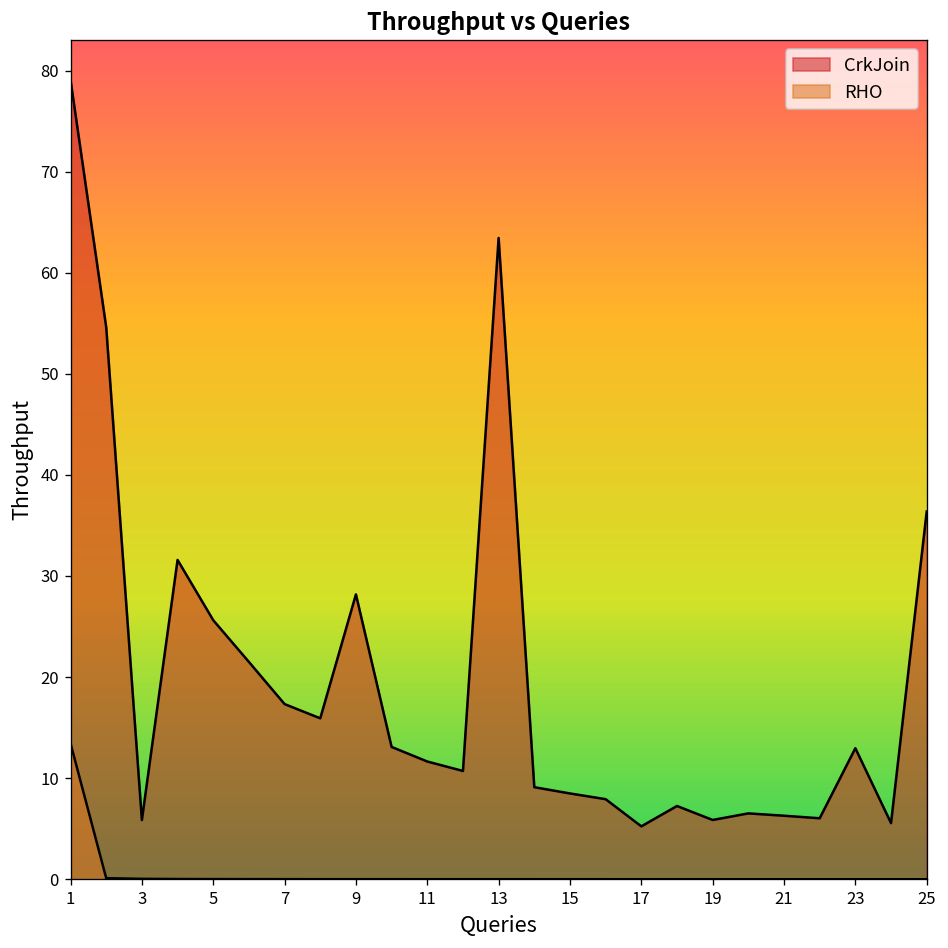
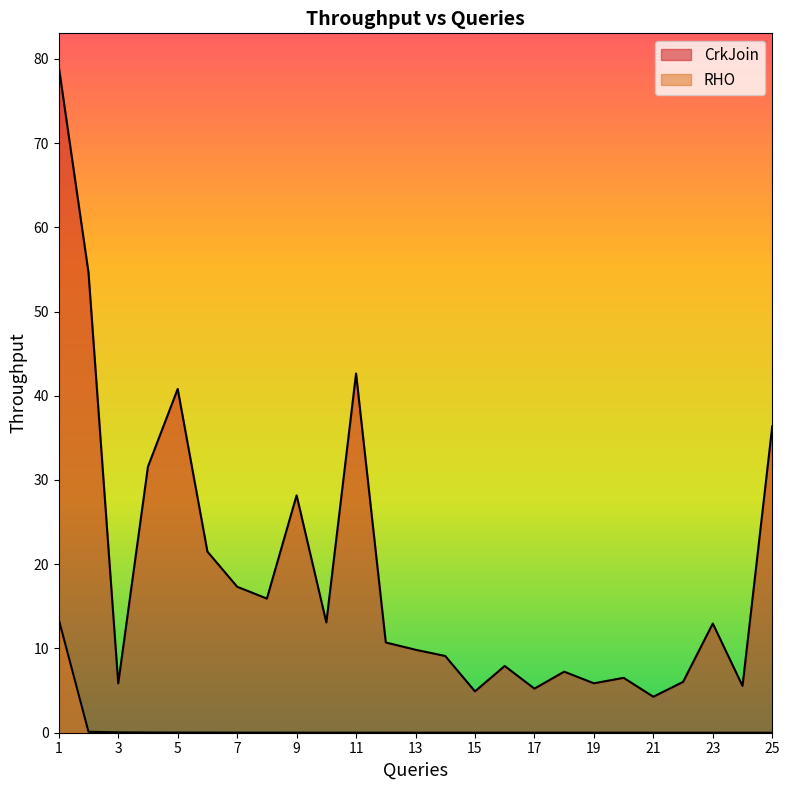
CrkJoin, 5: 26 -> 41
CrkJoin, 11: 12 -> 43
CrkJoin, 13: 63 -> 10
CrkJoin, 15: 8 -> 5
CrkJoin, 21: 6 -> 4
